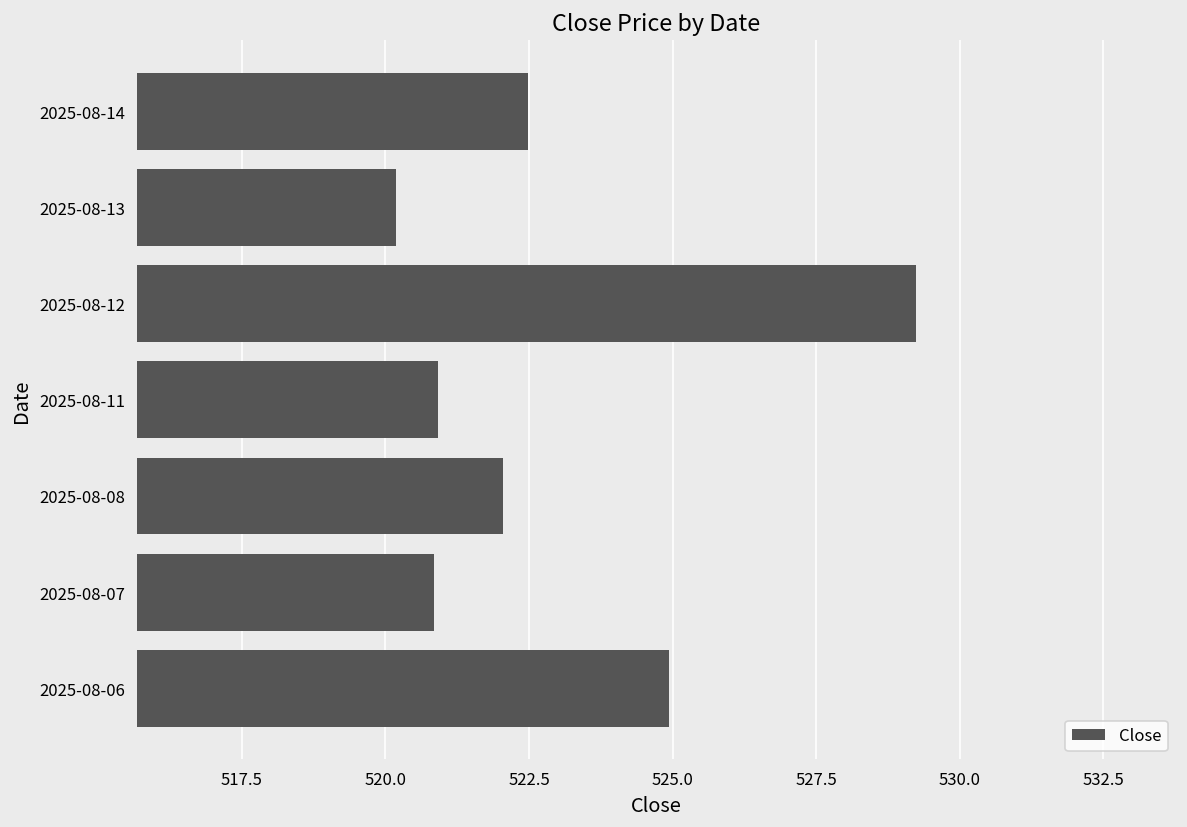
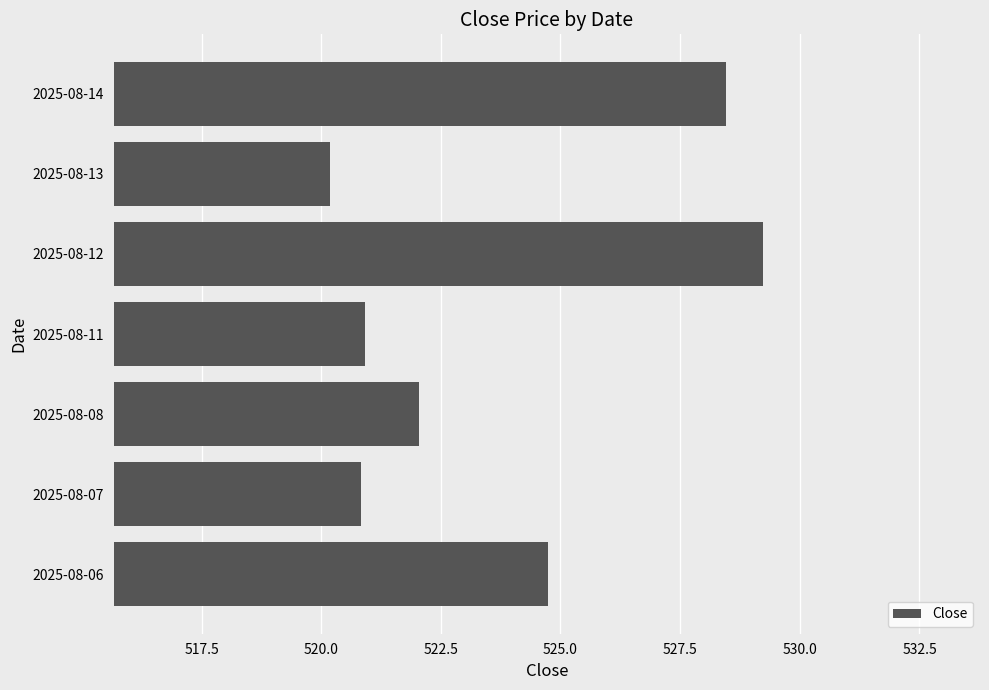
2025-08-14: 522.5 -> 528.5
2025-08-06: 524.9 -> 524.7
